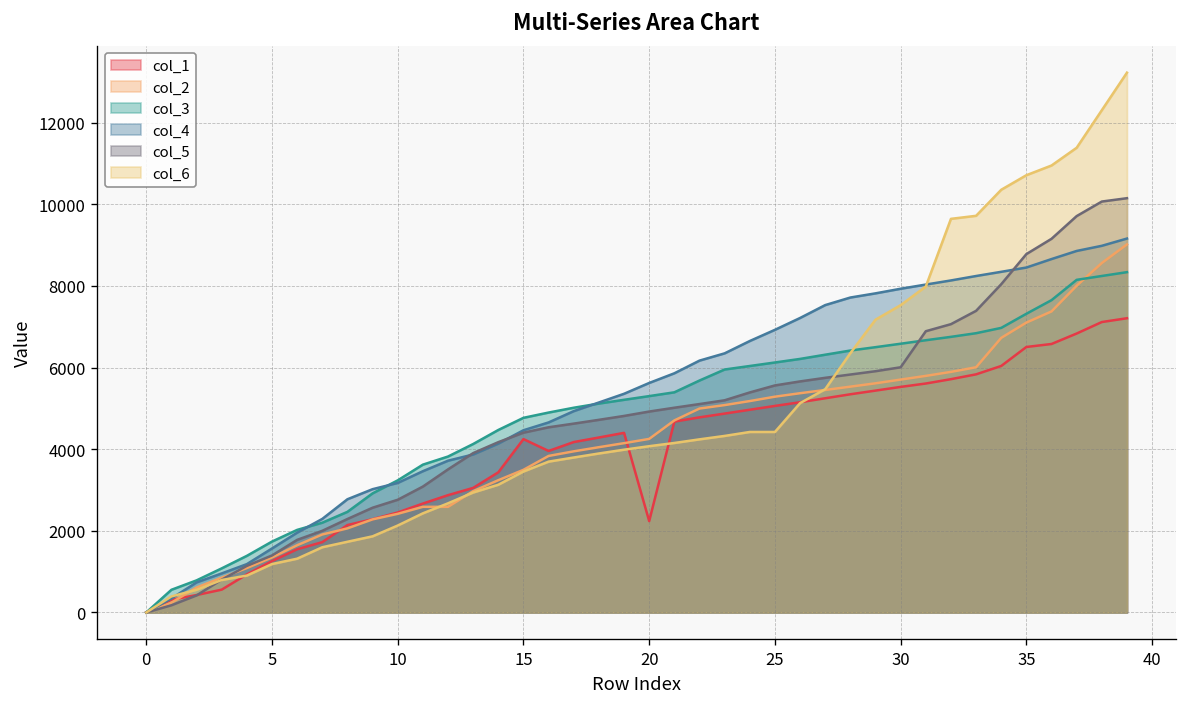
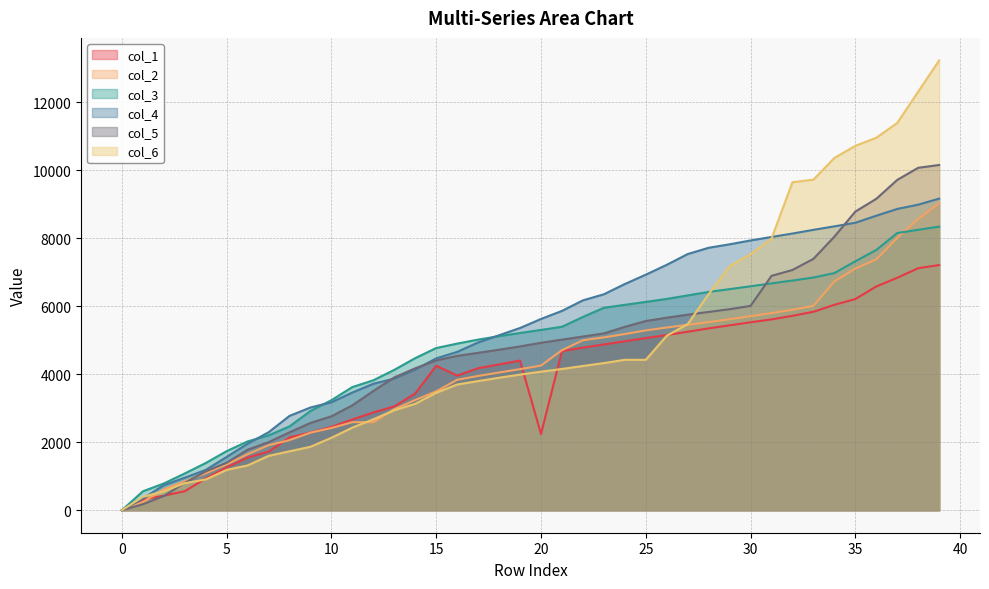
col_1, 35: 6500 -> 6200
